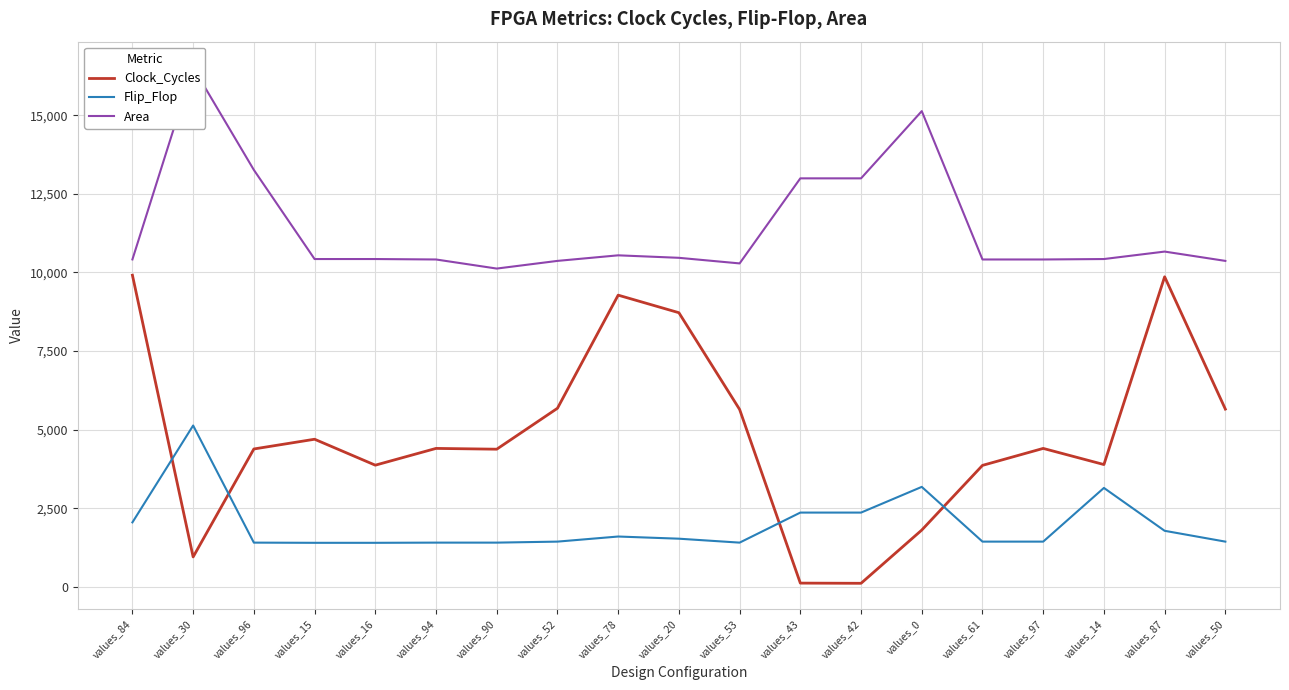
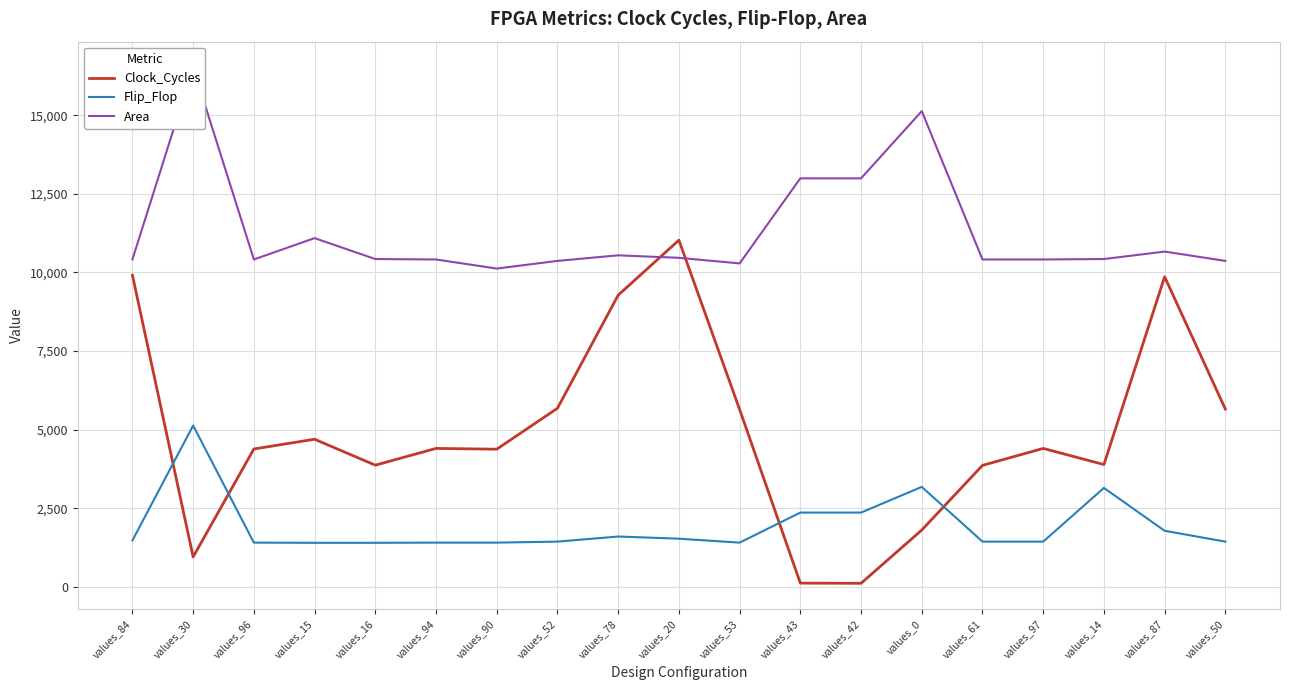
Flip_Flop, values_84: 2,100 -> 1,500
Area, values_96: 13,300 -> 10,400
Area, values_15: 10,400 -> 11,100
Clock_Cycles, values_20: 8,700 -> 11,000
